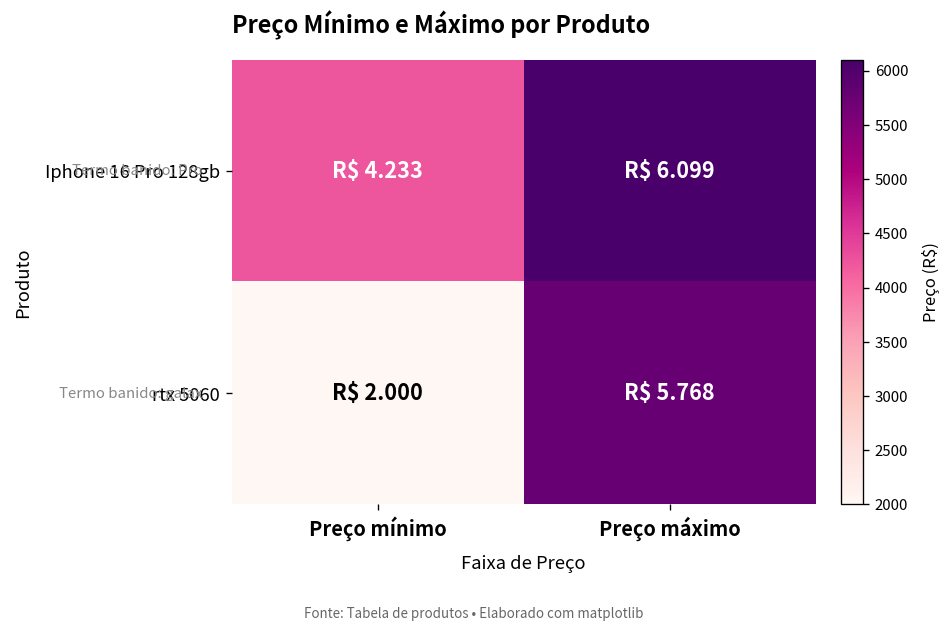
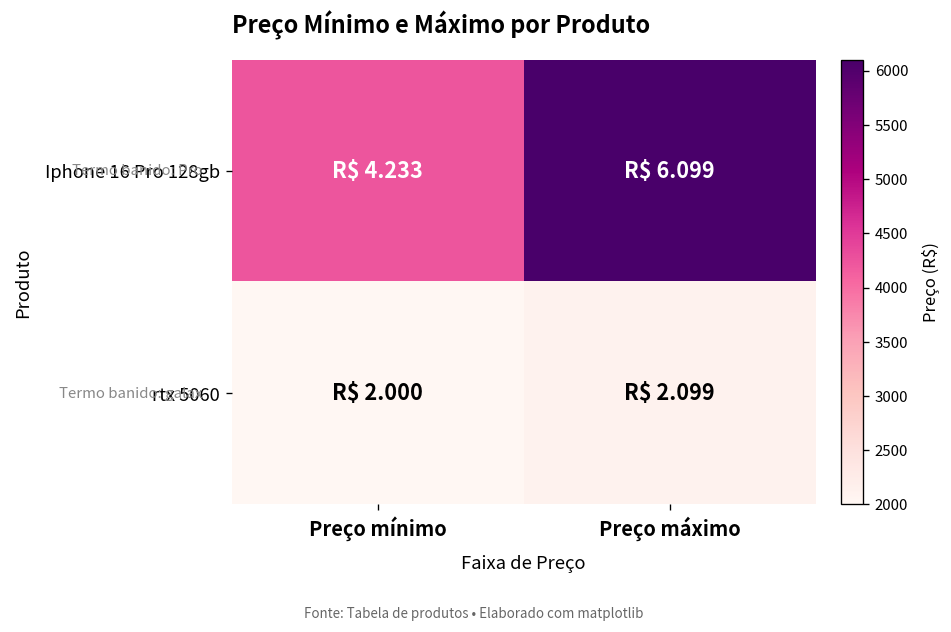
rtx 5060, Preço máximo: 5.768 -> 2.099
